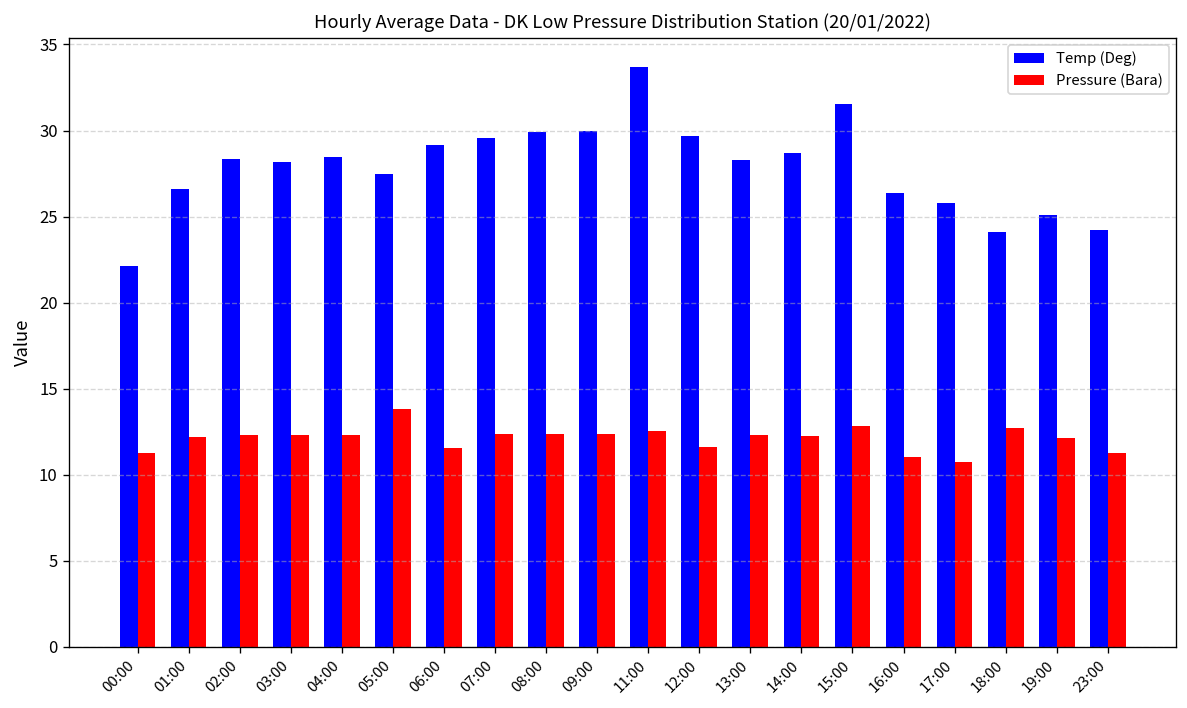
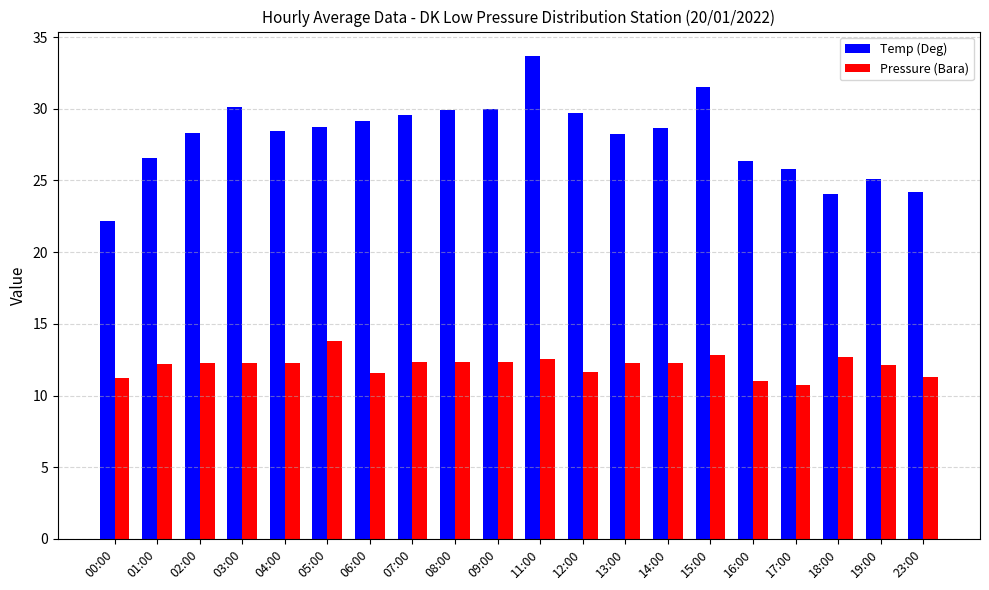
Temp (Deg), 03:00: 28.2 -> 30.1
Temp (Deg), 05:00: 27.5 -> 28.8
